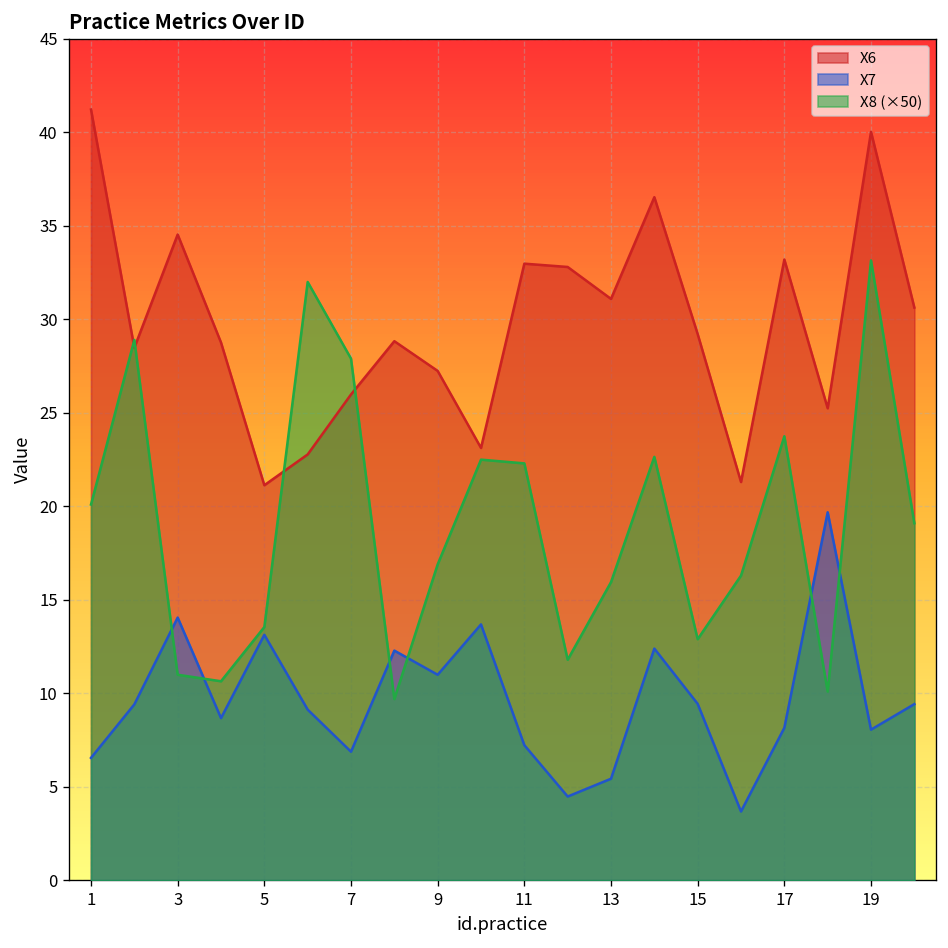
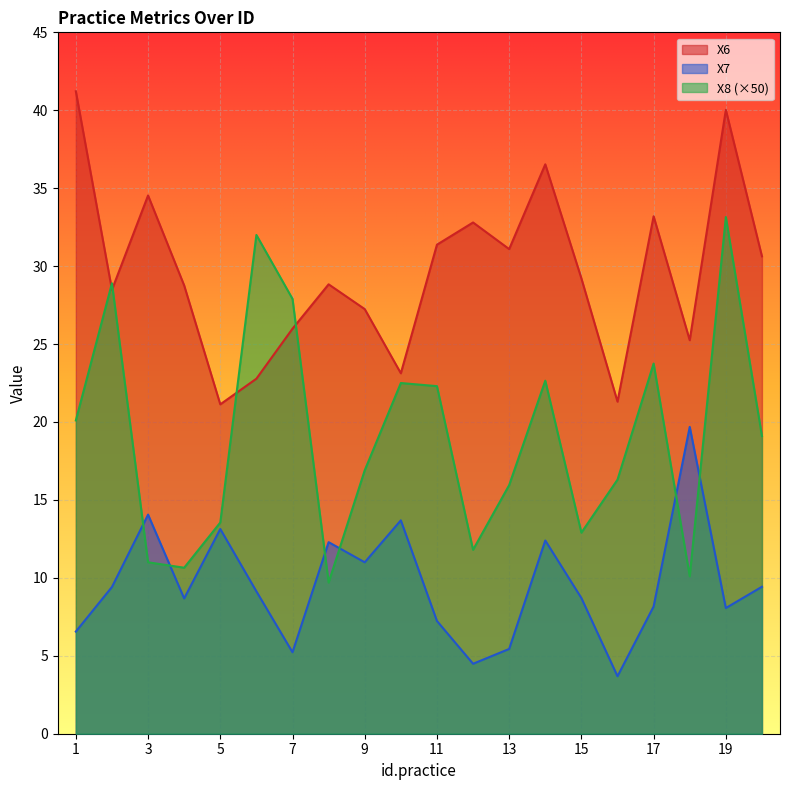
X7, 7: 6.9 -> 5.2
X6, 11: 33.0 -> 31.4
X7, 15: 9.4 -> 8.7
